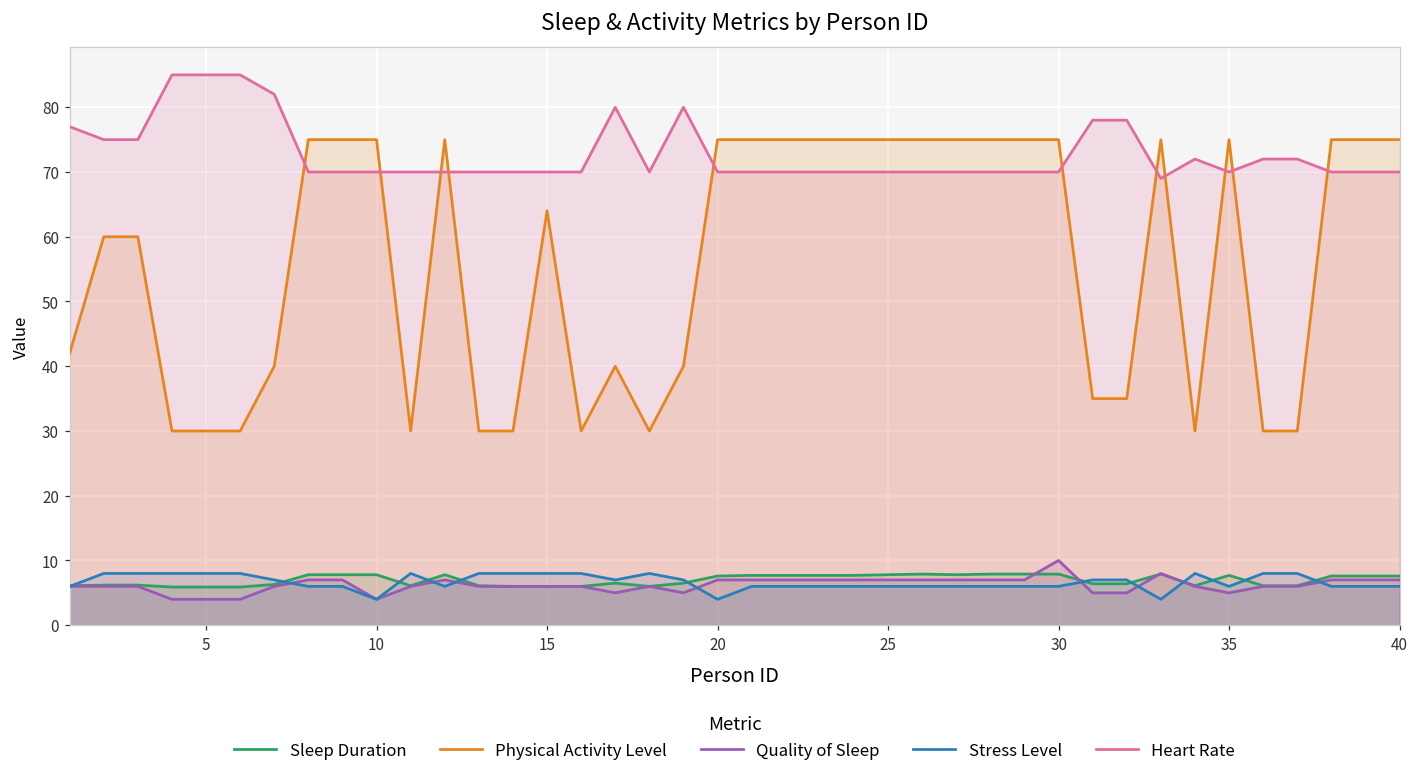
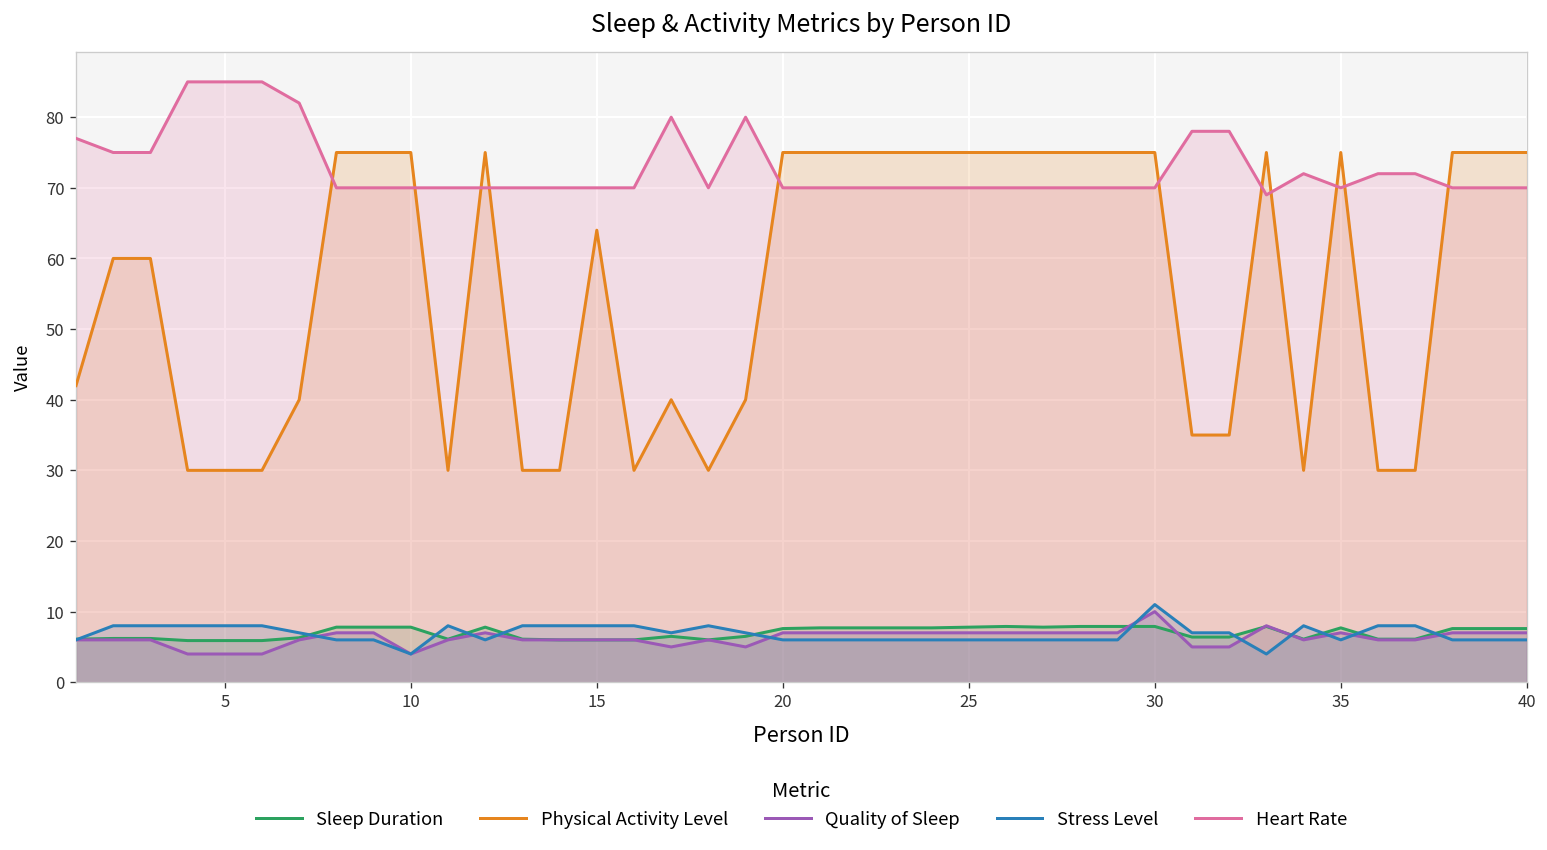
Stress Level, 20: 4 -> 6
Stress Level, 30: 6 -> 11
Quality of Sleep, 35: 5 -> 7
